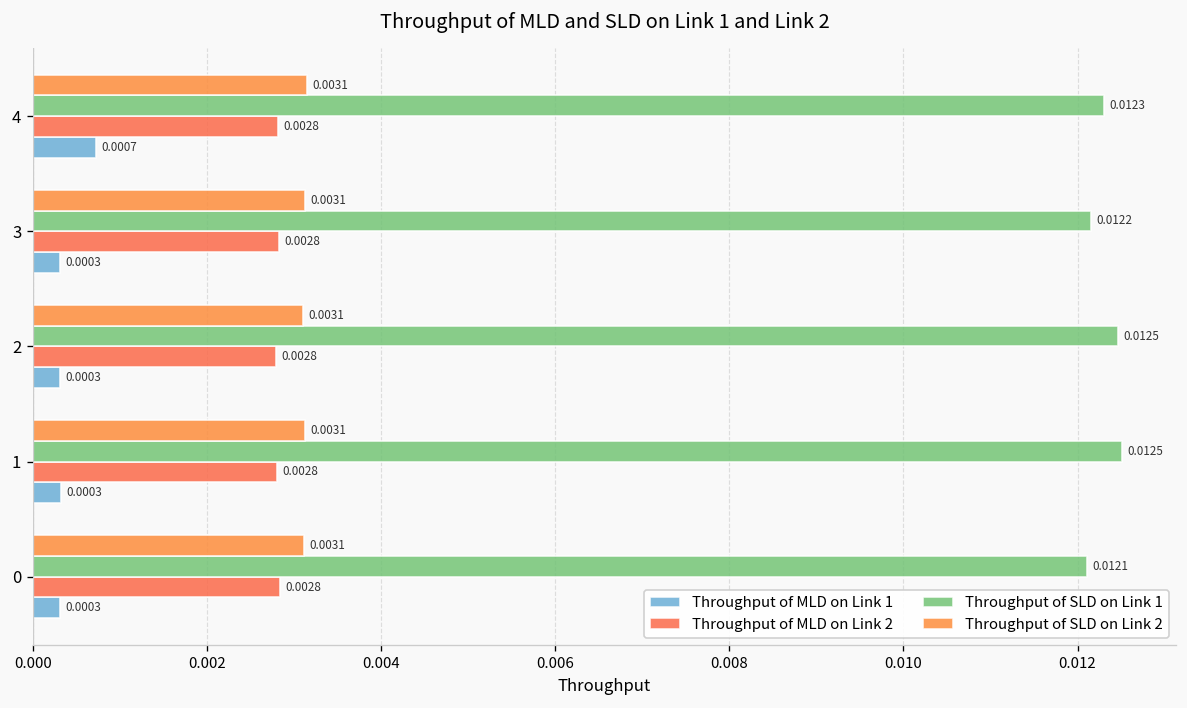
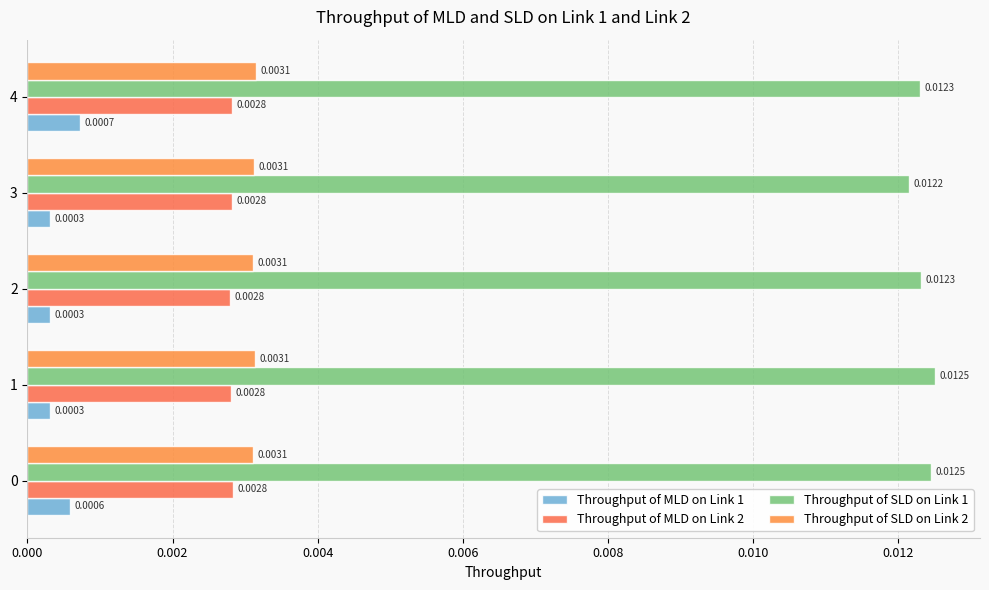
Throughput of SLD on Link 1, 2: 0.0125 -> 0.0123
Throughput of SLD on Link 1, 0: 0.0121 -> 0.0125
Throughput of MLD on Link 1, 0: 0.0003 -> 0.0006
